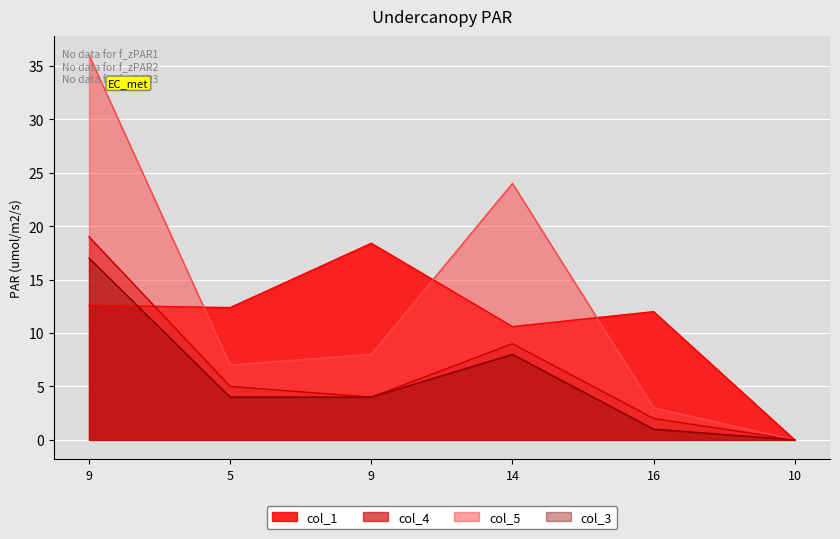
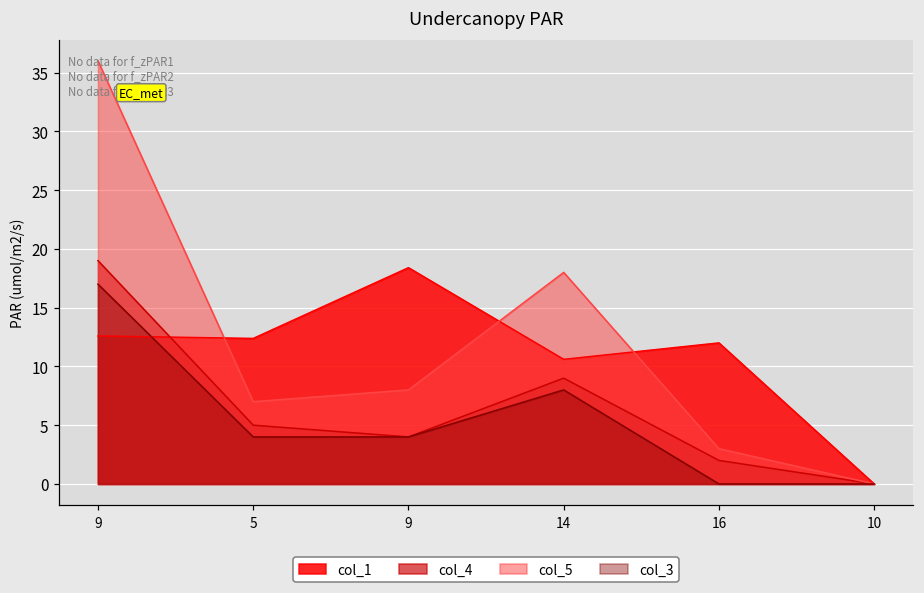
col_5, 14: 24 -> 18
col_3, 16: 1 -> 0
